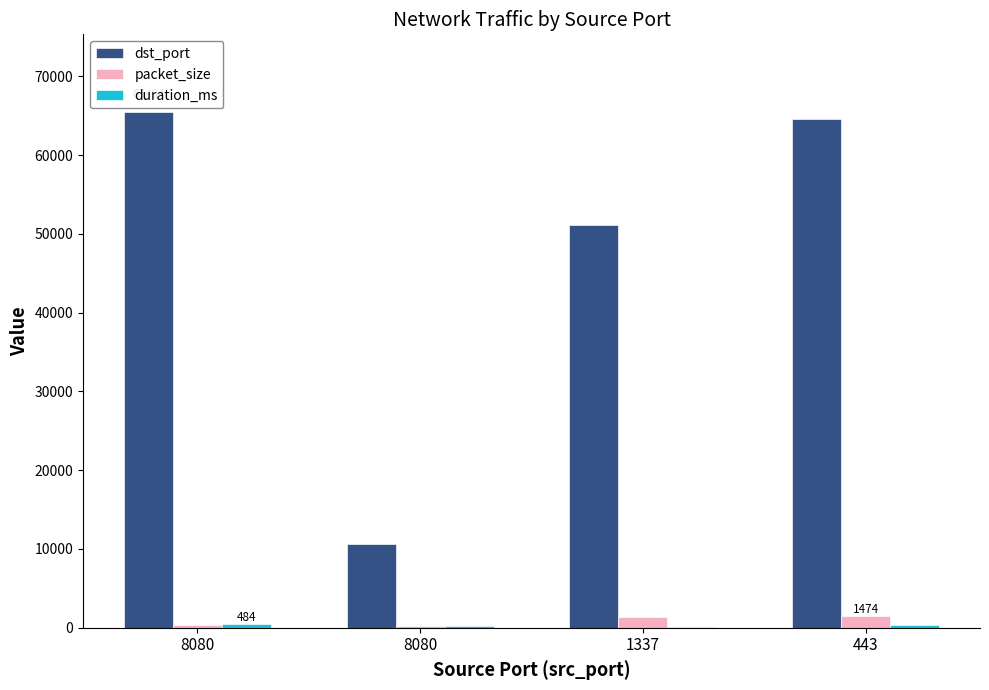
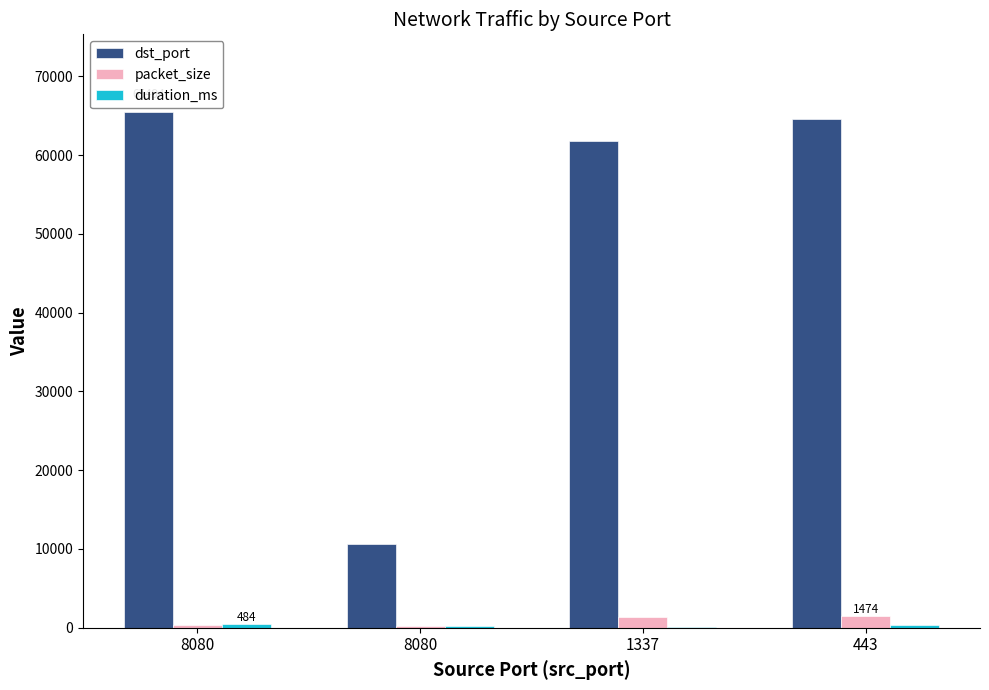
dst_port, 1337: 51000 -> 62000
